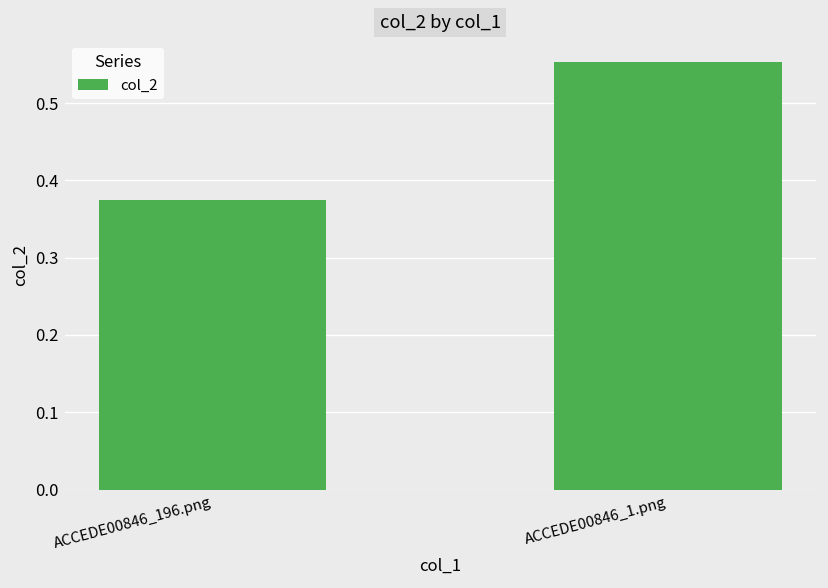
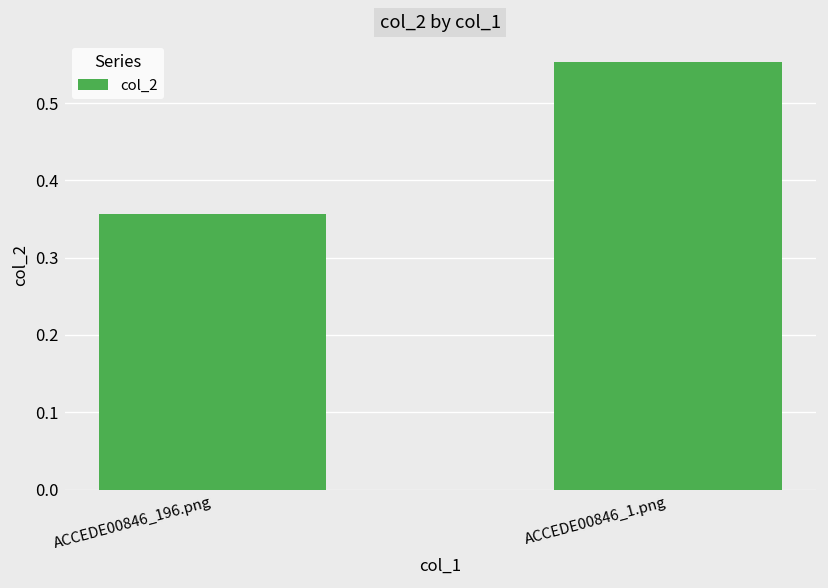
ACCEDE00846_196.png: 0.37 -> 0.36
